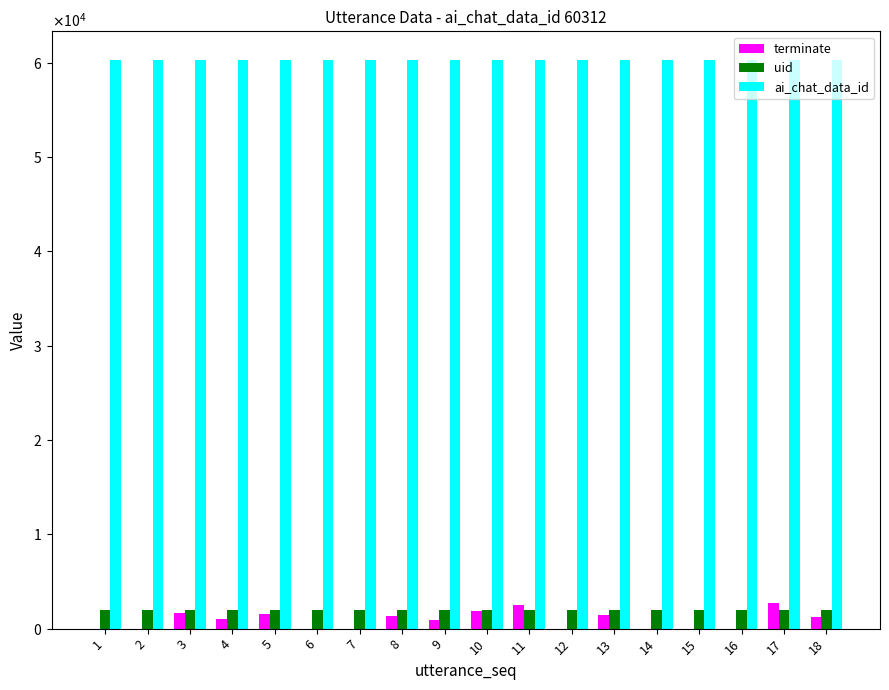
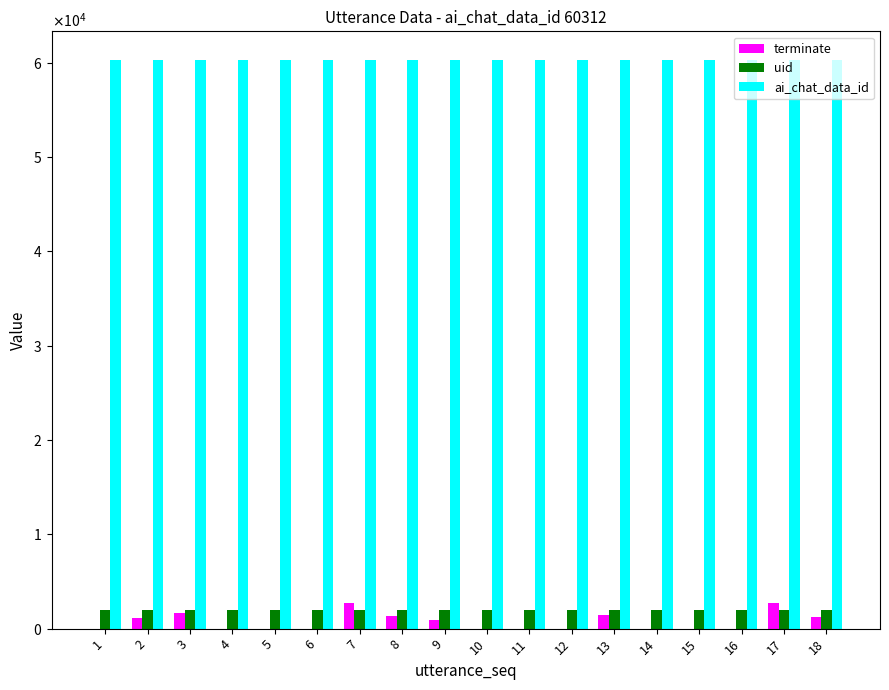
terminate, 2: 0 -> 1000
terminate, 4: 1000 -> 0
terminate, 5: 2000 -> 0
terminate, 7: 0 -> 3000
terminate, 10: 2000 -> 0
terminate, 11: 2000 -> 0
